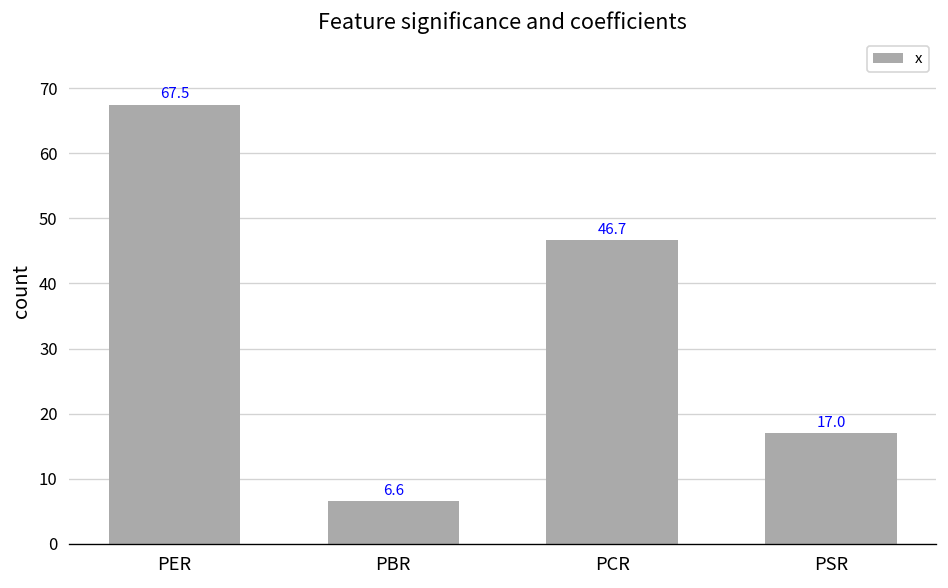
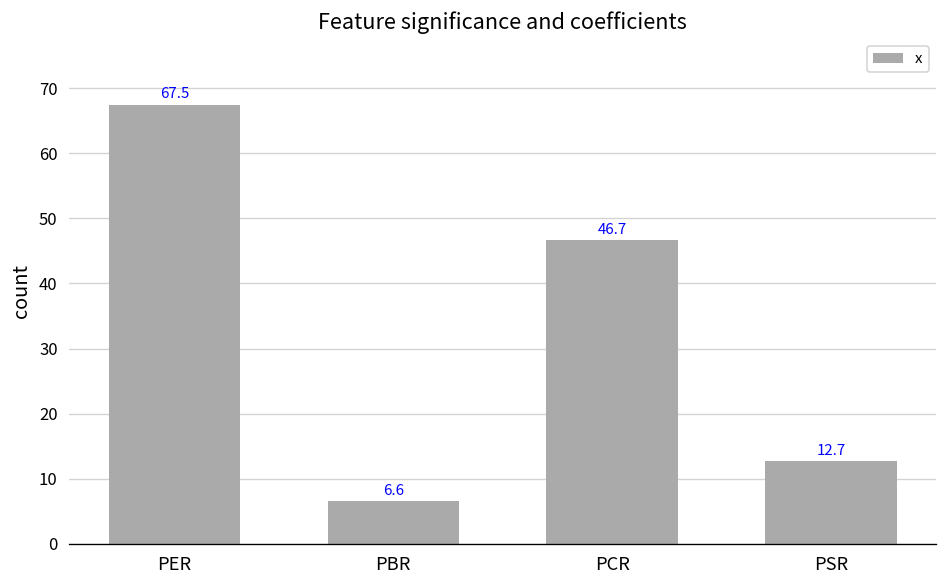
PSR: 17.0 -> 12.7
